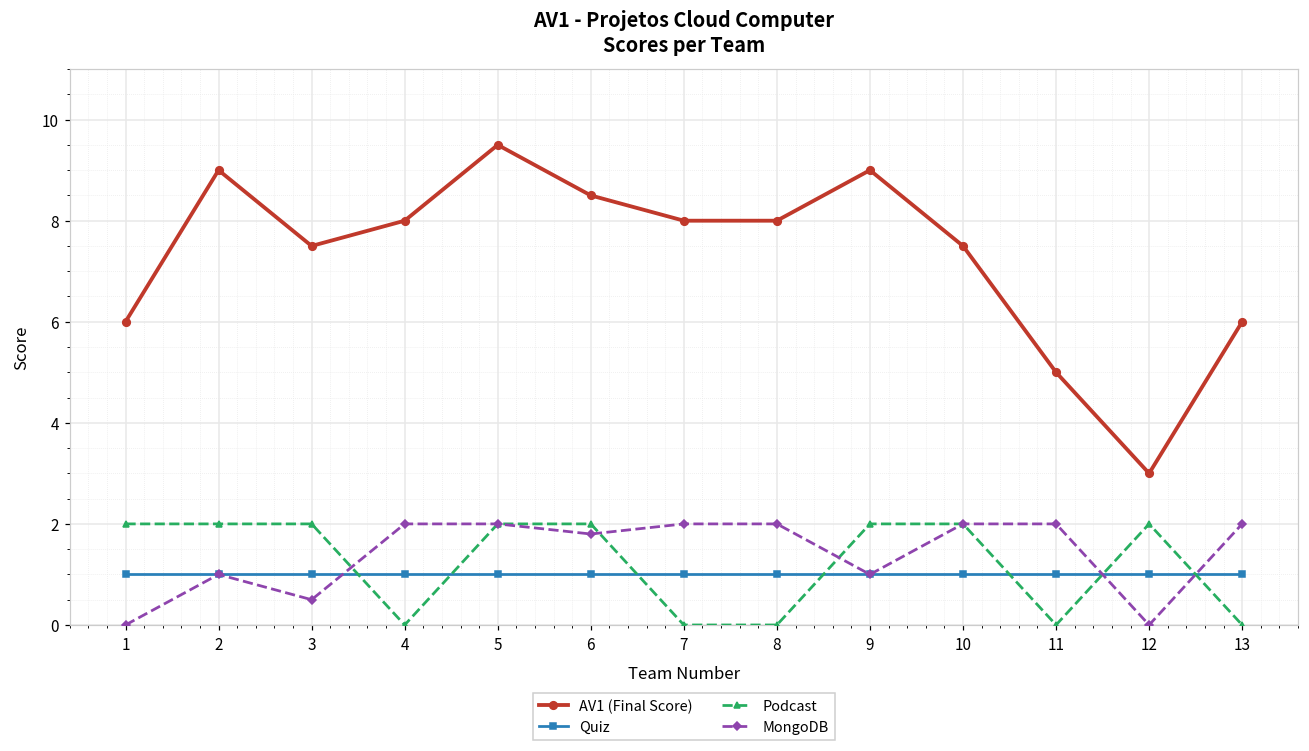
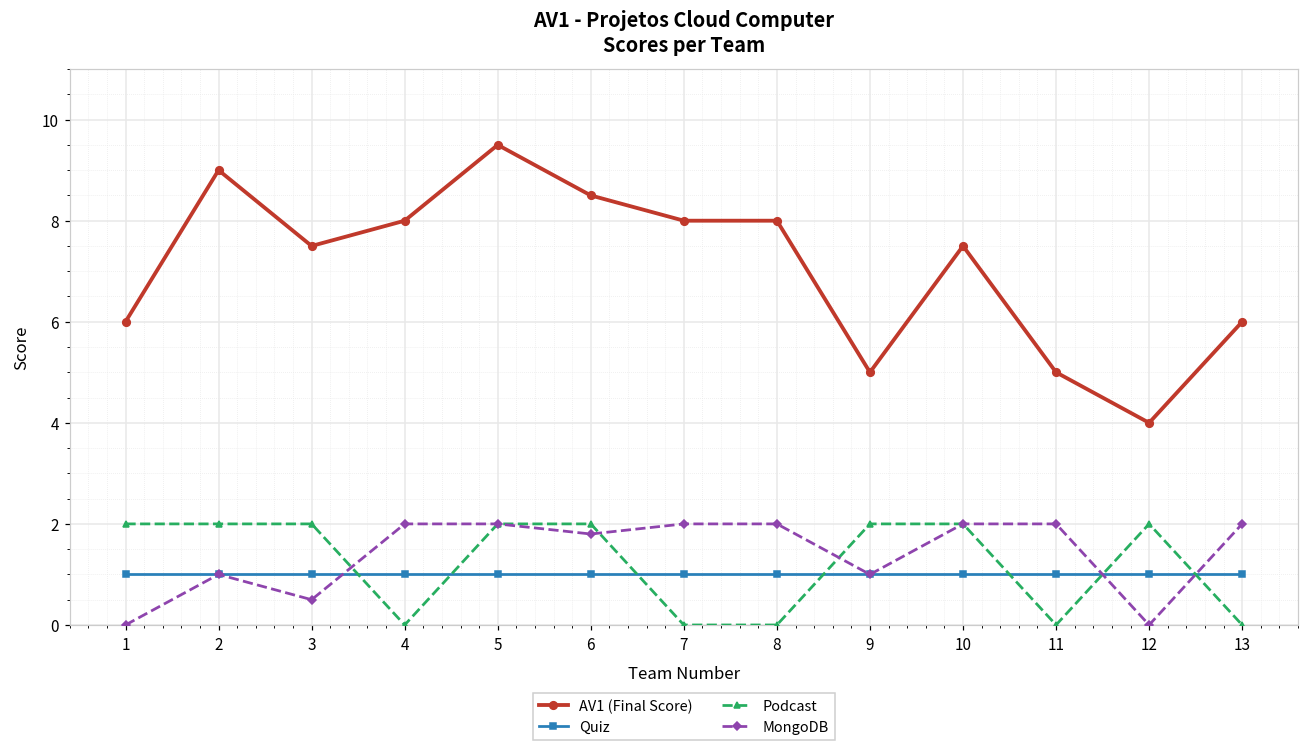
AV1 (Final Score), 9: 9 -> 5
AV1 (Final Score), 12: 3 -> 4
